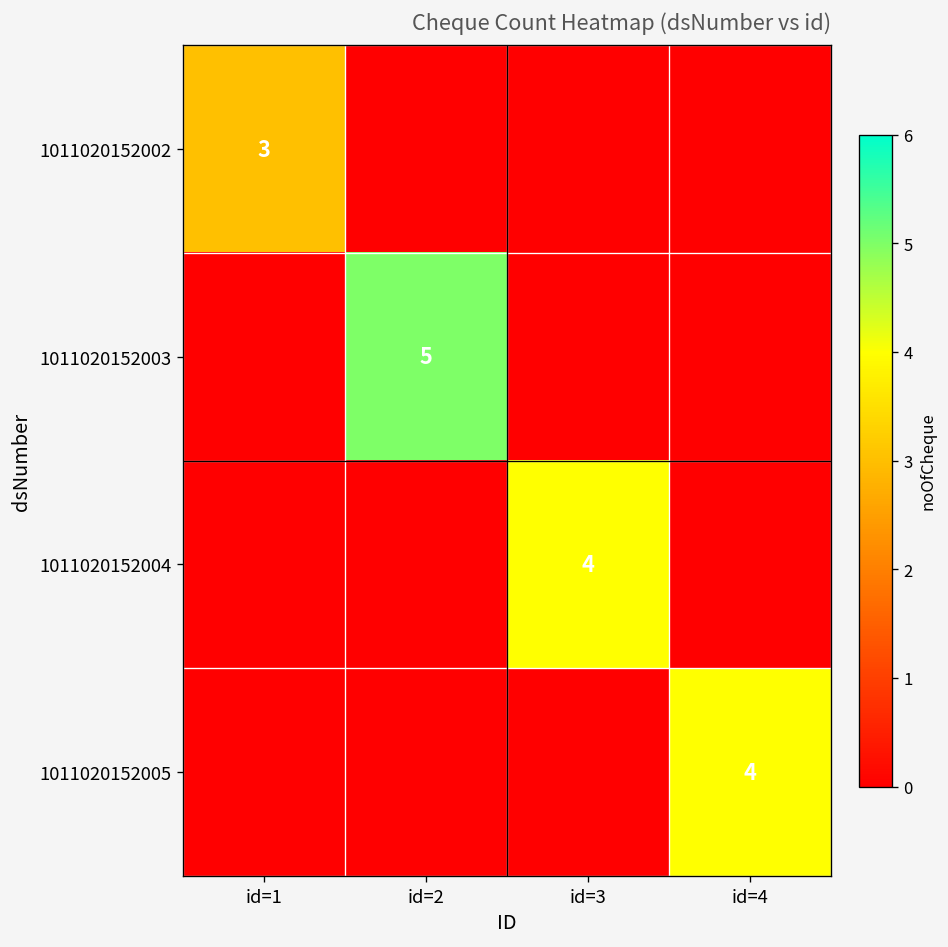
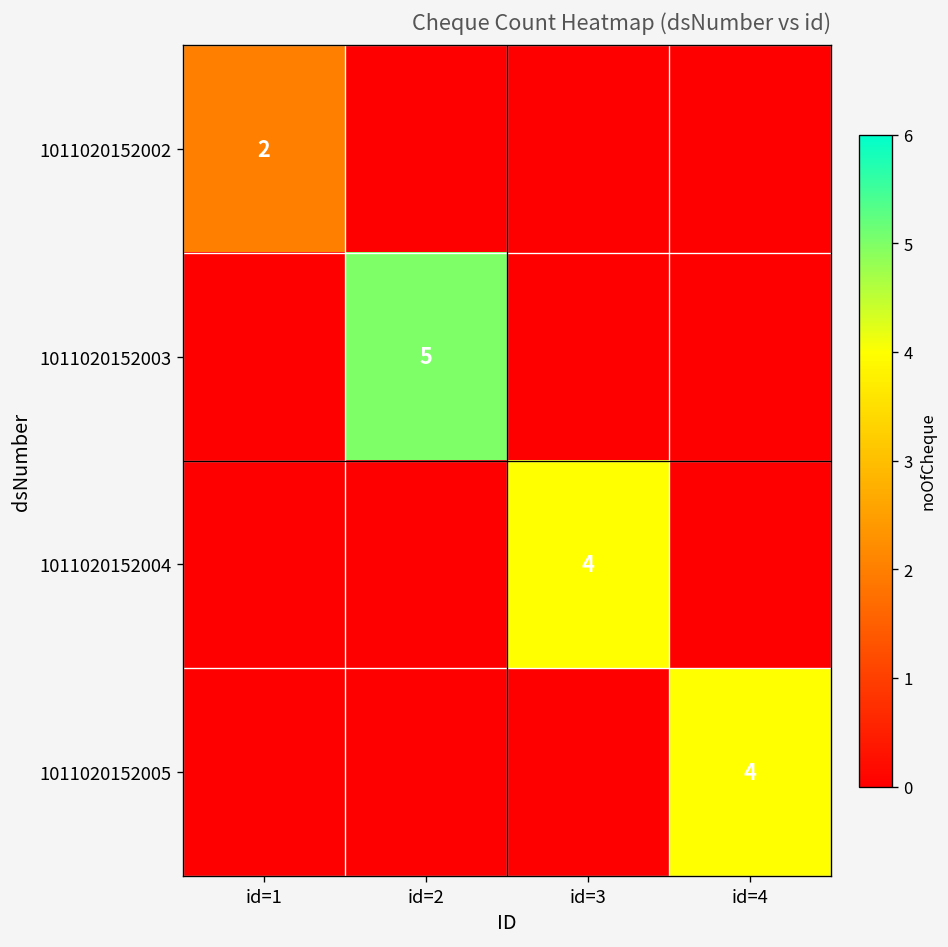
1011020152002, id=1: 3 -> 2
